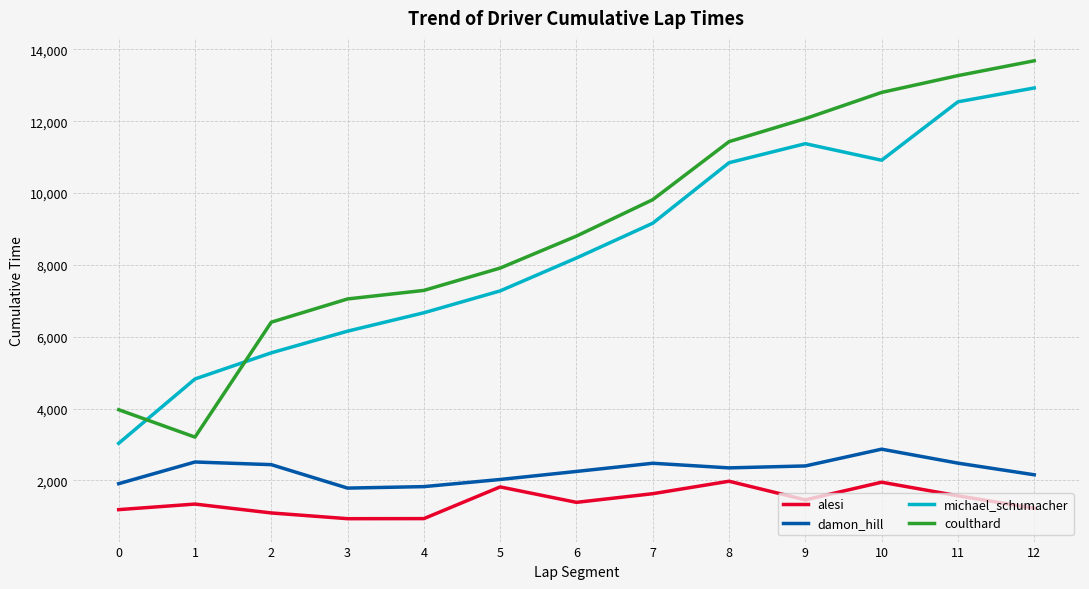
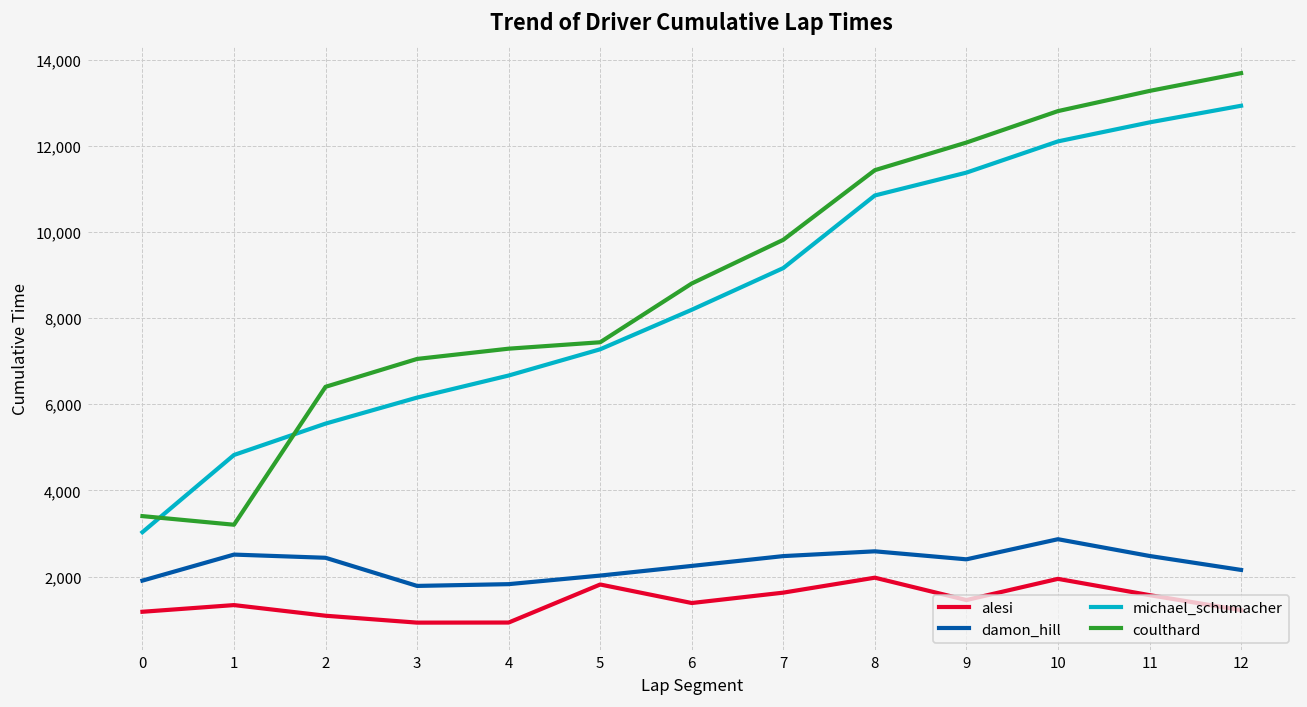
coulthard, 0: 4,000 -> 3,400
coulthard, 5: 7,900 -> 7,400
damon_hill, 8: 2,300 -> 2,600
michael_schumacher, 10: 10,900 -> 12,100
